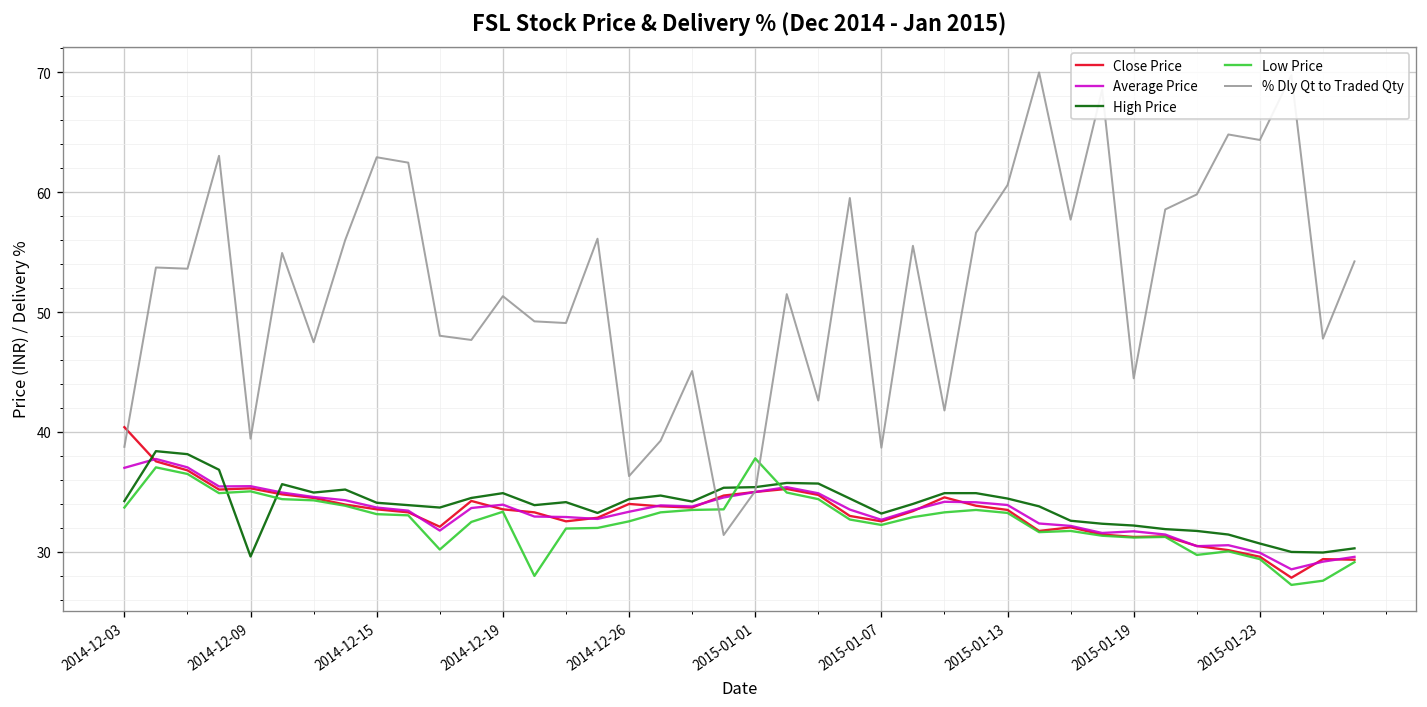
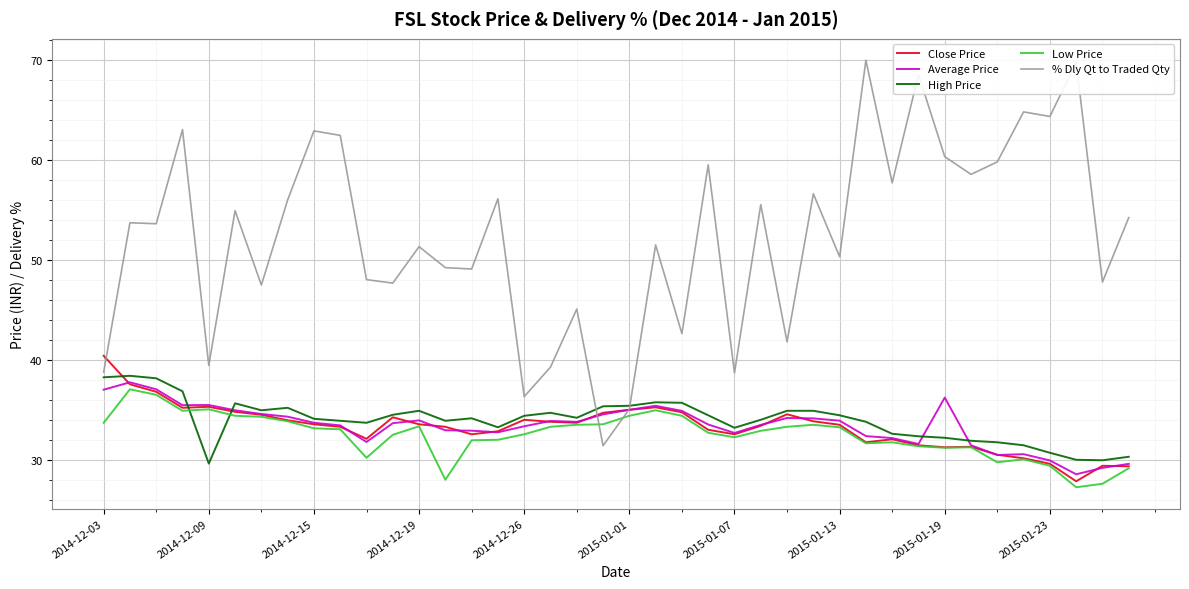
High Price, 2014-12-03: 34 -> 38
Low Price, 2015-01-01: 38 -> 34
% Dly Qt to Traded Qty, 2015-01-13: 61 -> 50
Average Price, 2015-01-19: 32 -> 36
% Dly Qt to Traded Qty, 2015-01-19: 44 -> 60
